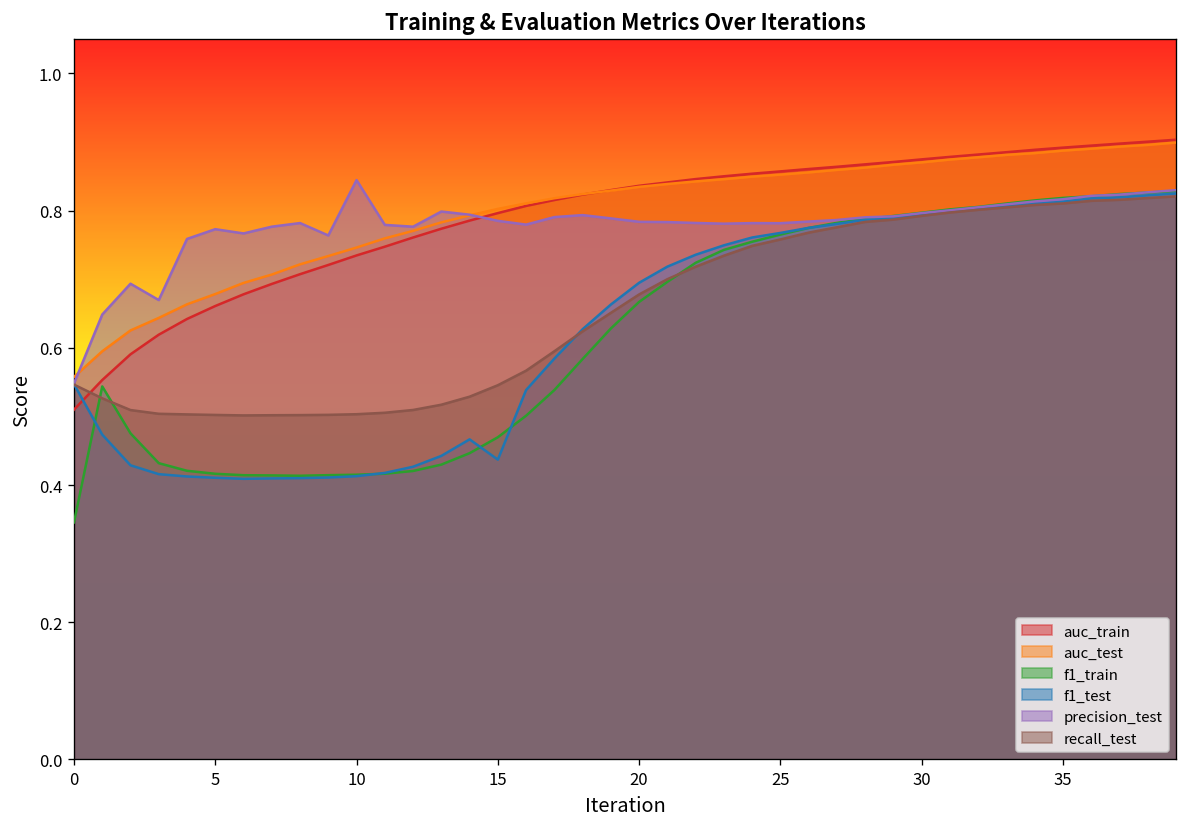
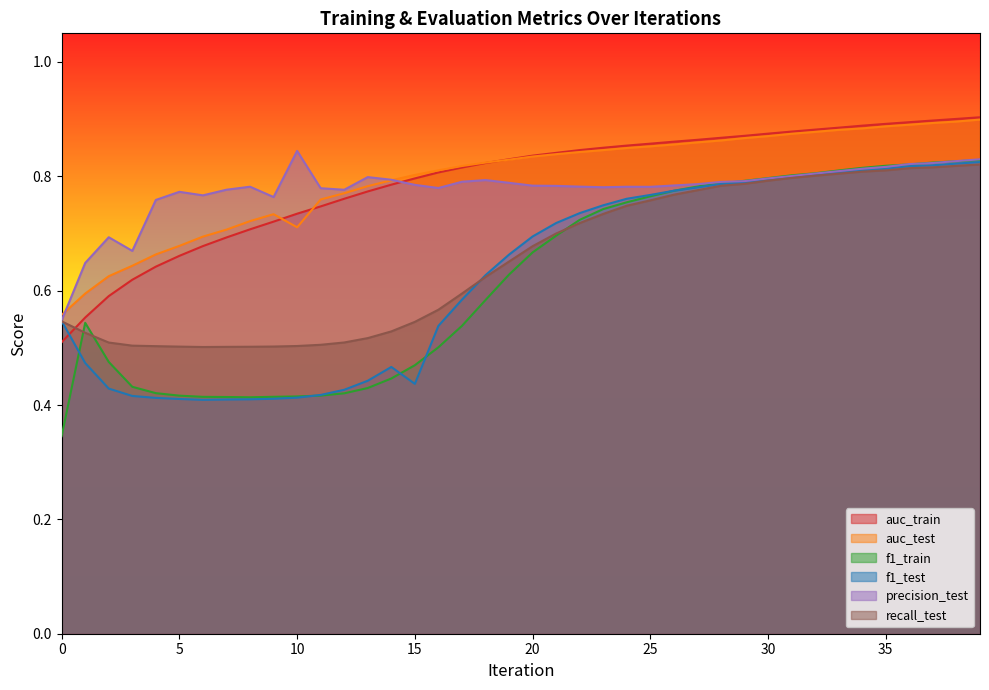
auc_test, 10: 0.75 -> 0.71
